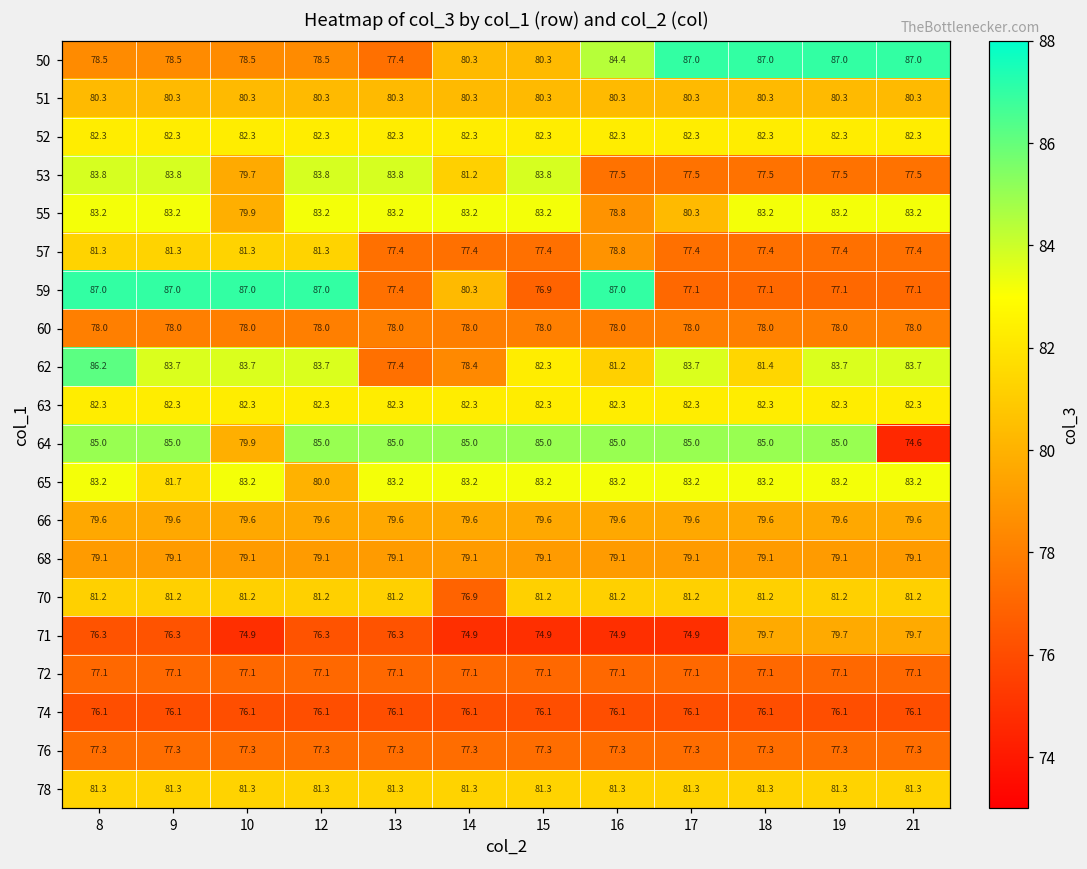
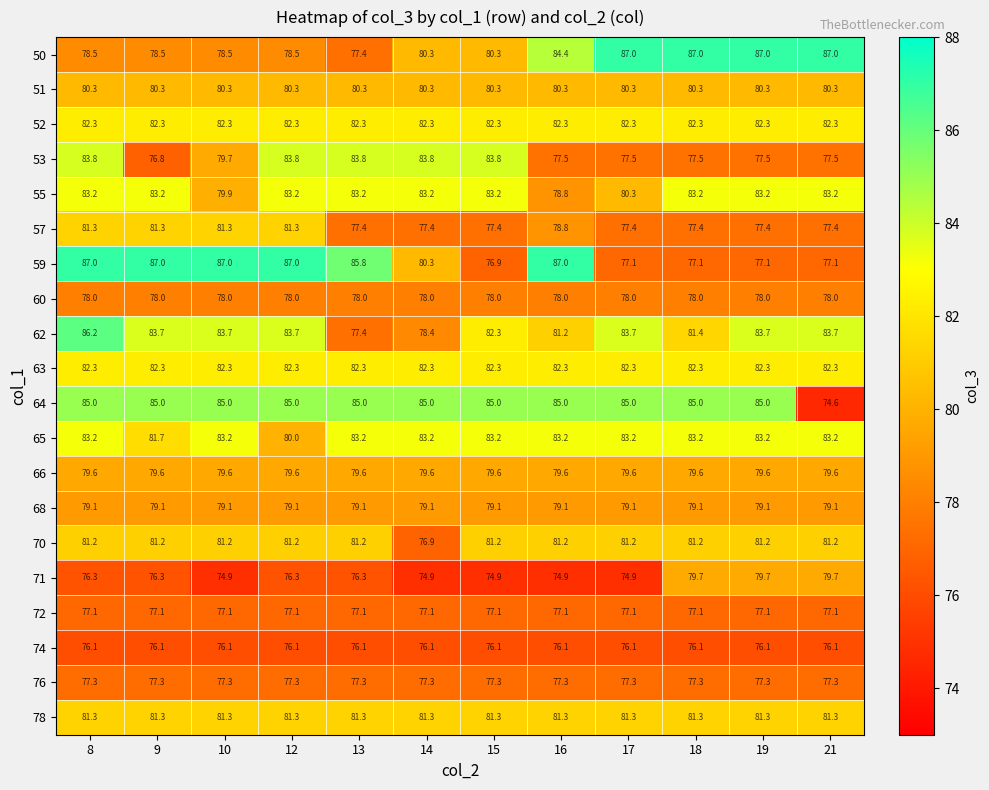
53, 9: 83.8 -> 76.8
53, 14: 81.2 -> 83.8
59, 13: 77.4 -> 85.8
64, 10: 79.9 -> 85.0
